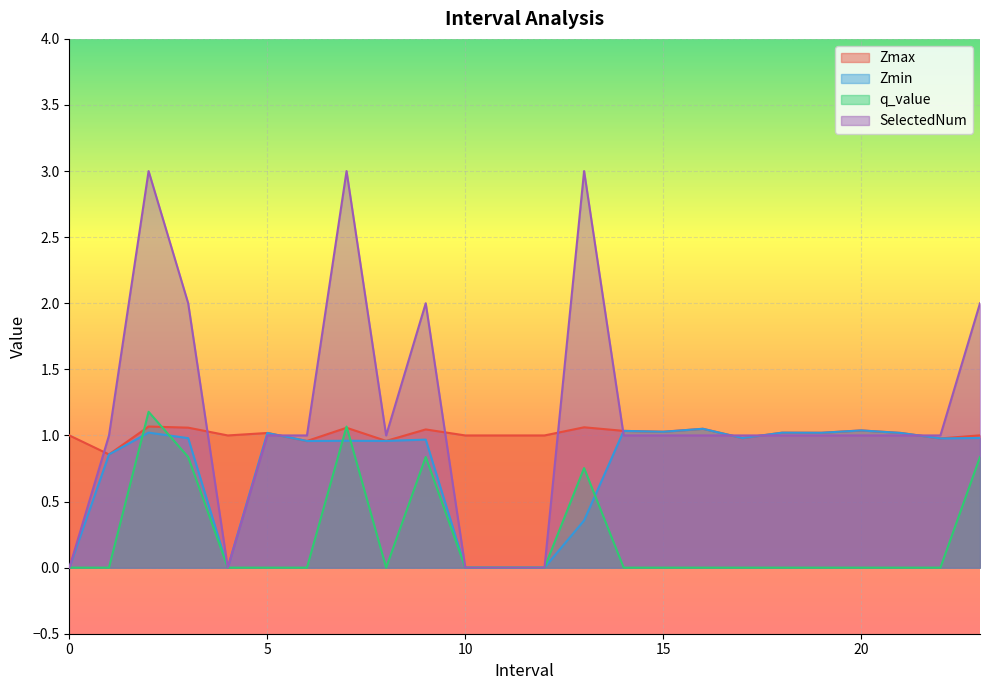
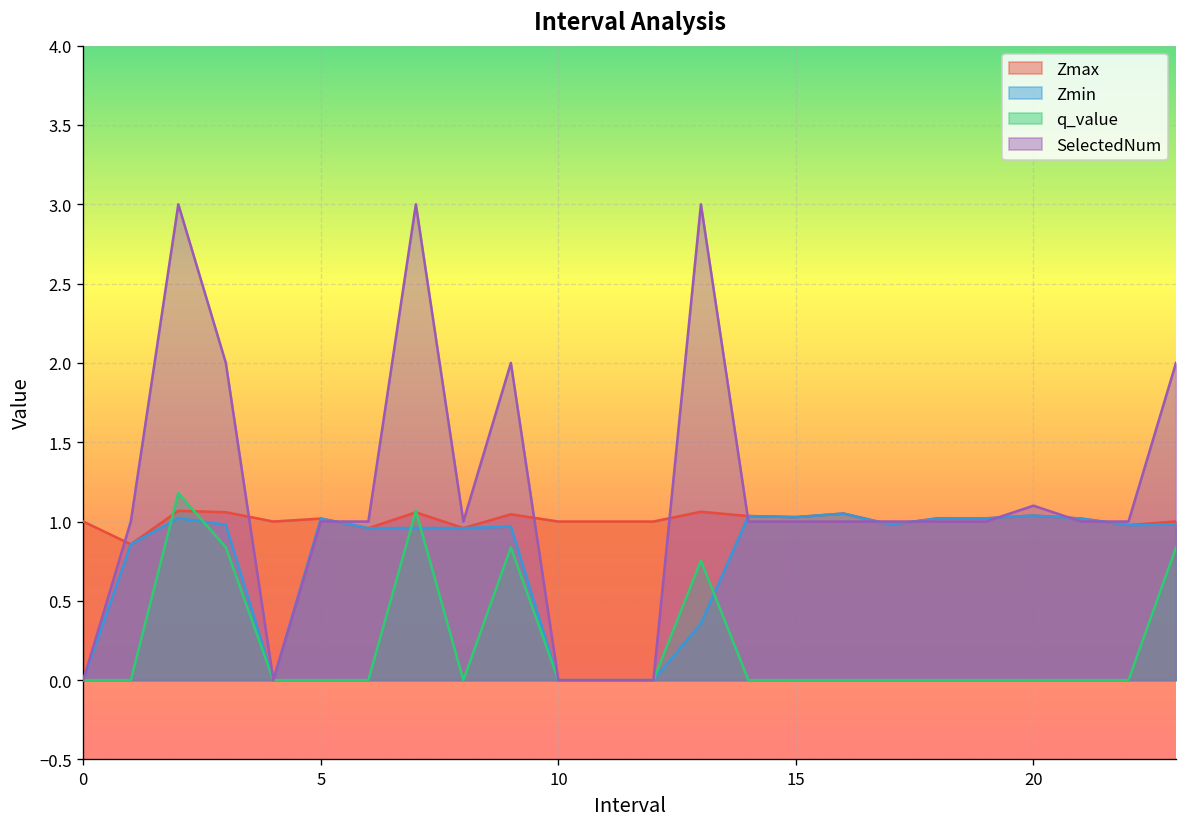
SelectedNum, 20: 1.0 -> 1.1
